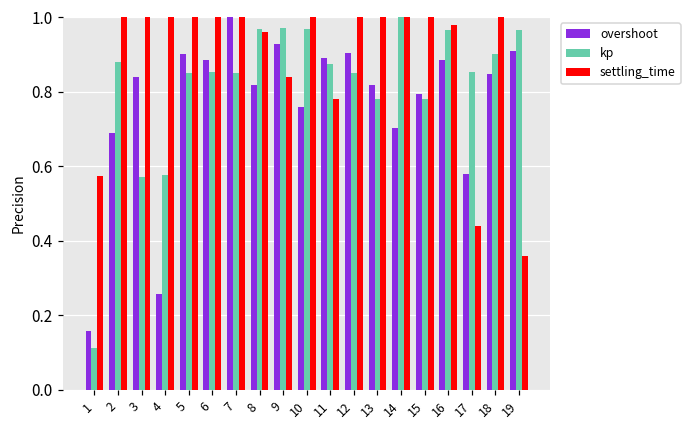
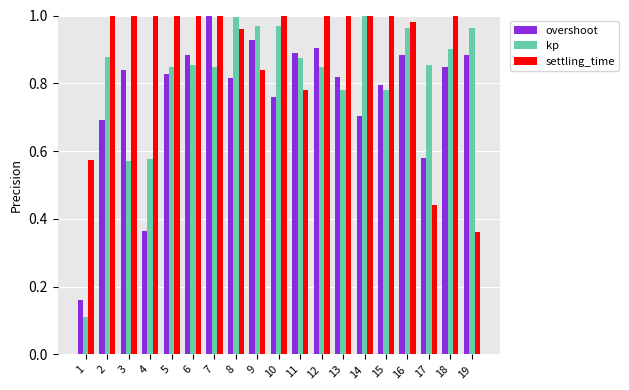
overshoot, 4: 0.26 -> 0.36
overshoot, 5: 0.90 -> 0.83
kp, 8: 0.97 -> 0.99
overshoot, 19: 0.91 -> 0.88
